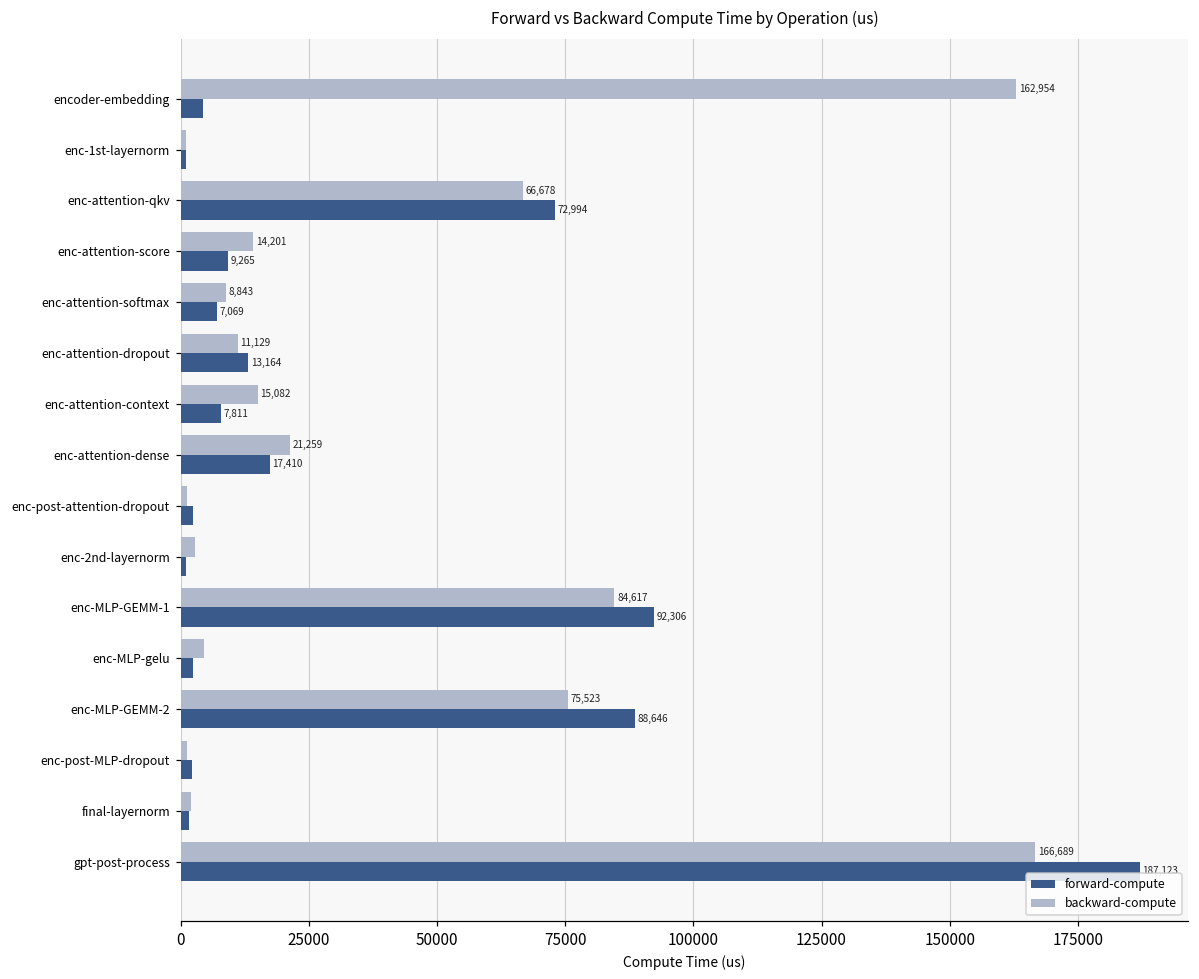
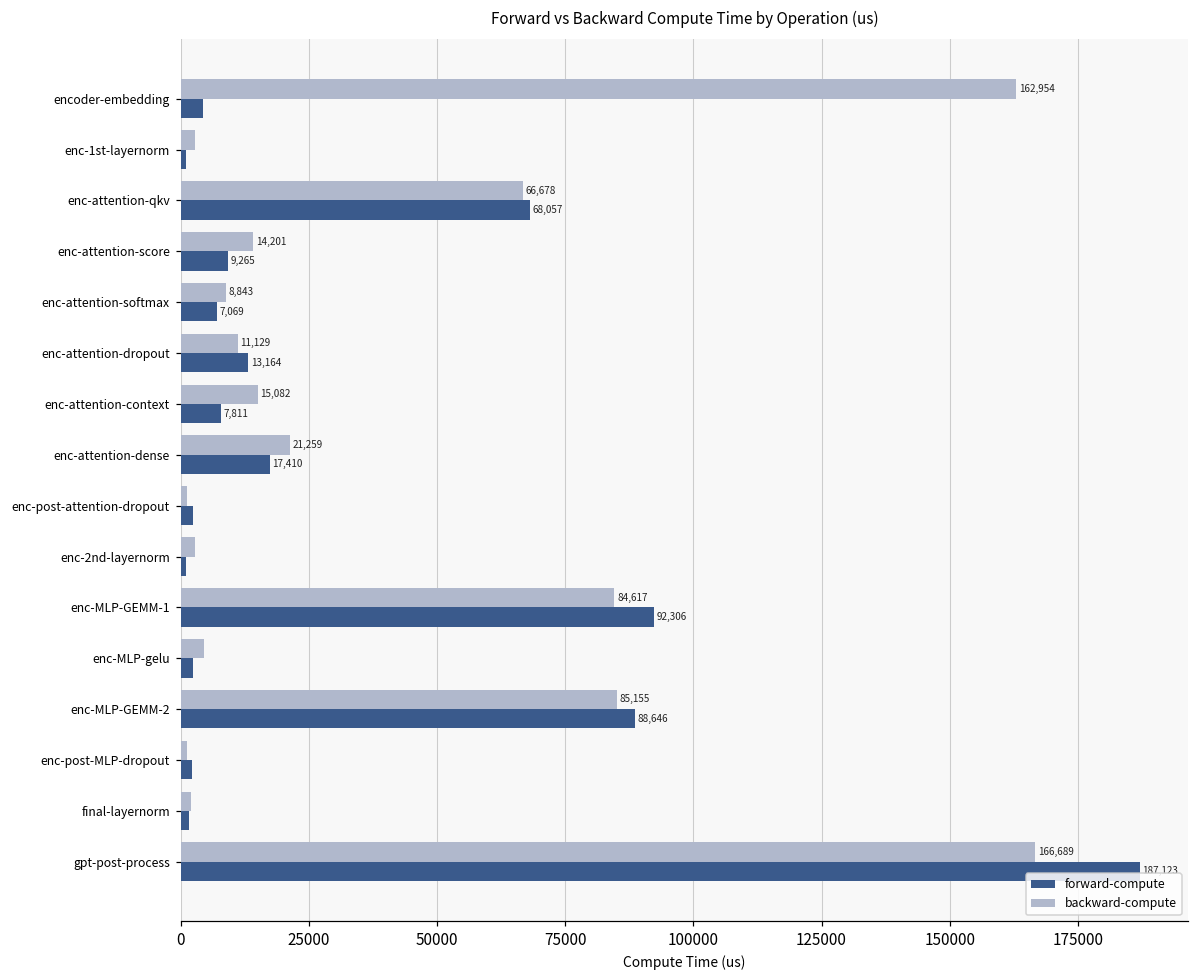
backward-compute, enc-1st-layernorm: 1000 -> 3000
forward-compute, enc-attention-qkv: 72,994 -> 68,057
backward-compute, enc-MLP-GEMM-2: 75,523 -> 85,155
